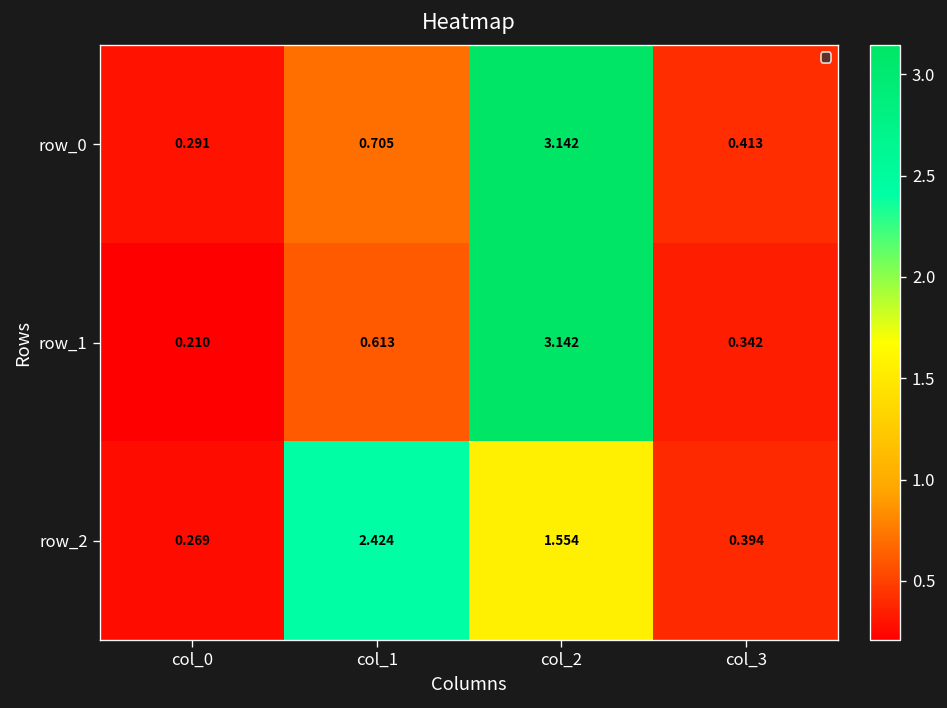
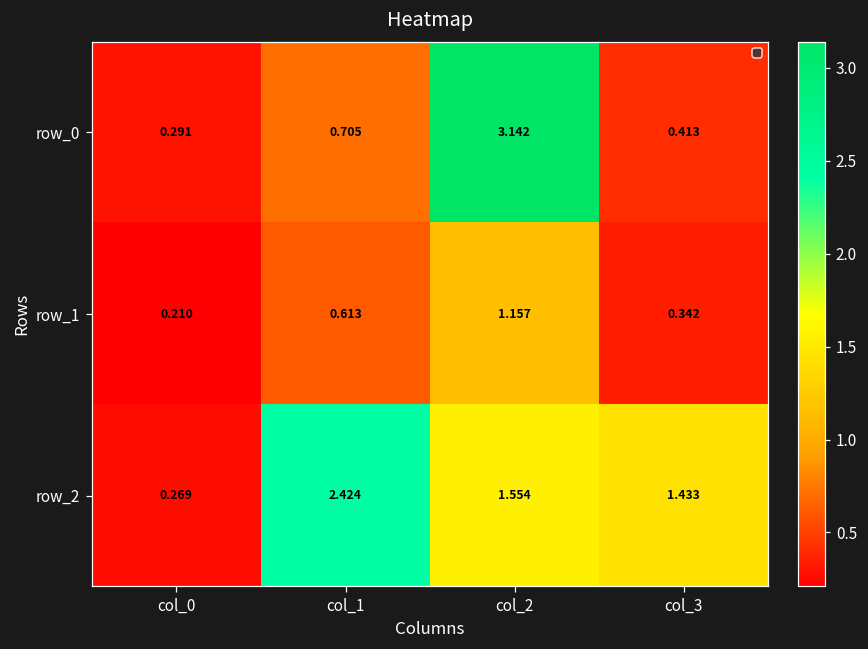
row_1, col_2: 3.142 -> 1.157
row_2, col_3: 0.394 -> 1.433
